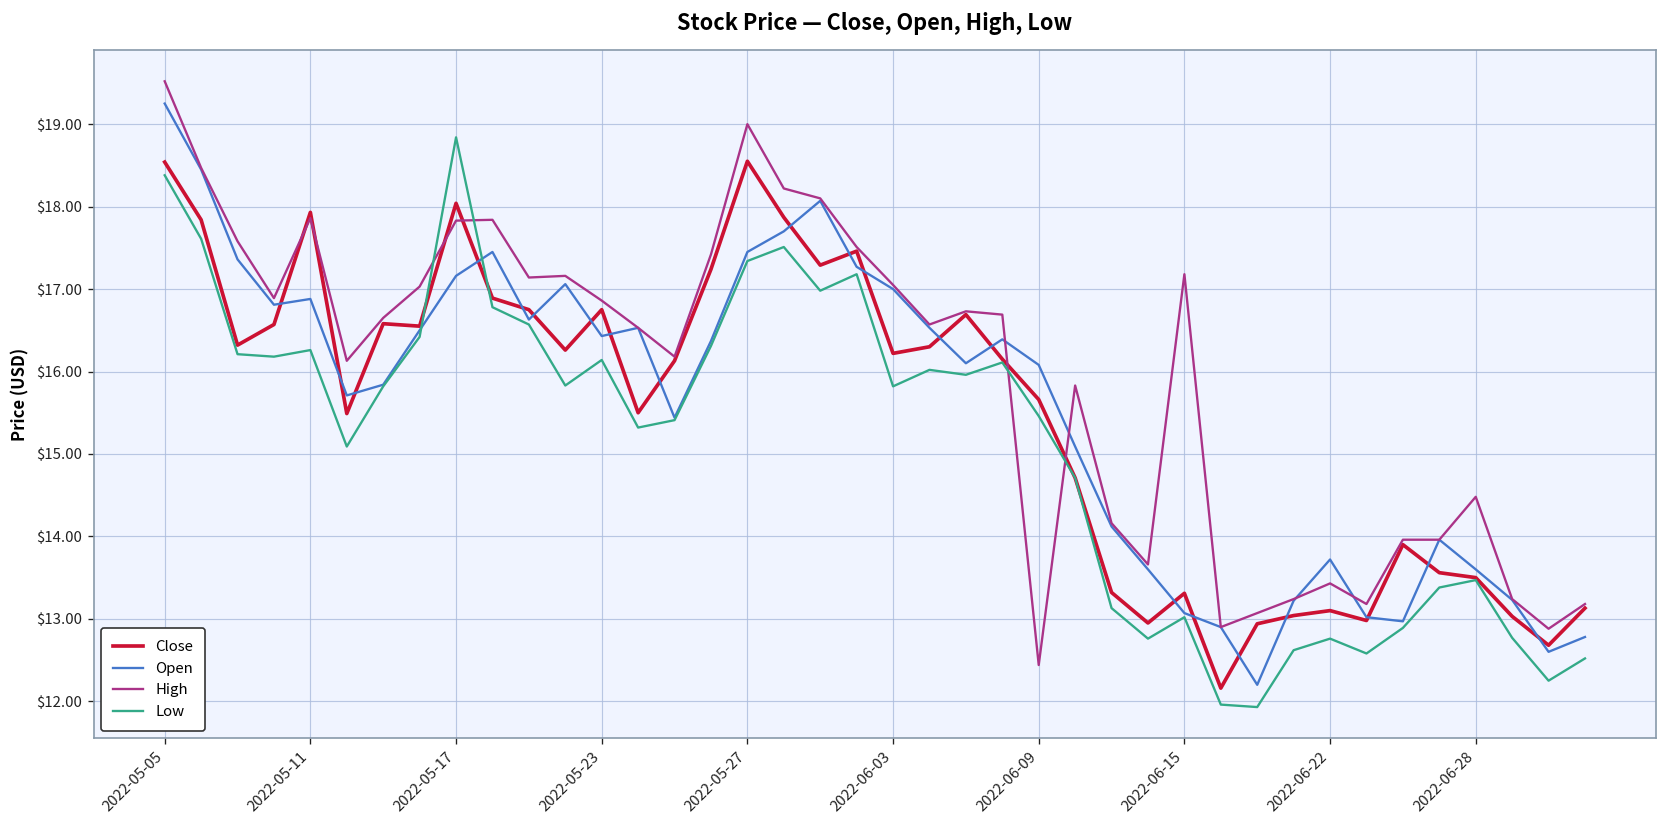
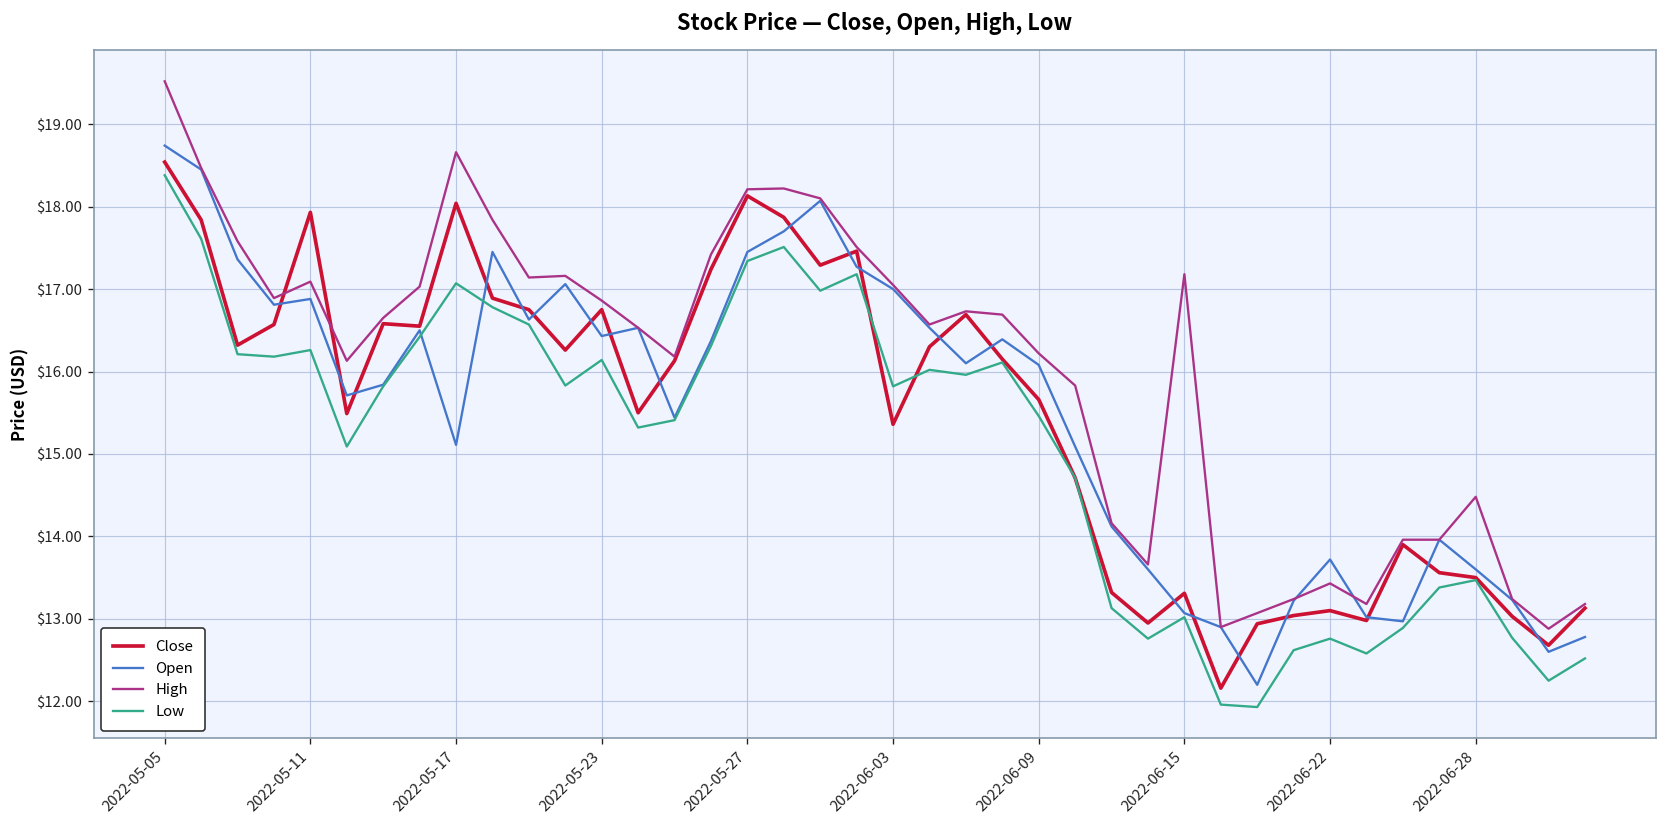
Open, 2022-05-05: $19.3 -> $18.7
High, 2022-05-11: $17.9 -> $17.1
Open, 2022-05-17: $17.2 -> $15.1
High, 2022-05-17: $17.8 -> $18.7
Low, 2022-05-17: $18.8 -> $17.1
Close, 2022-05-27: $18.6 -> $18.1
High, 2022-05-27: $19.0 -> $18.2
Close, 2022-06-03: $16.2 -> $15.4
High, 2022-06-09: $12.4 -> $16.2
